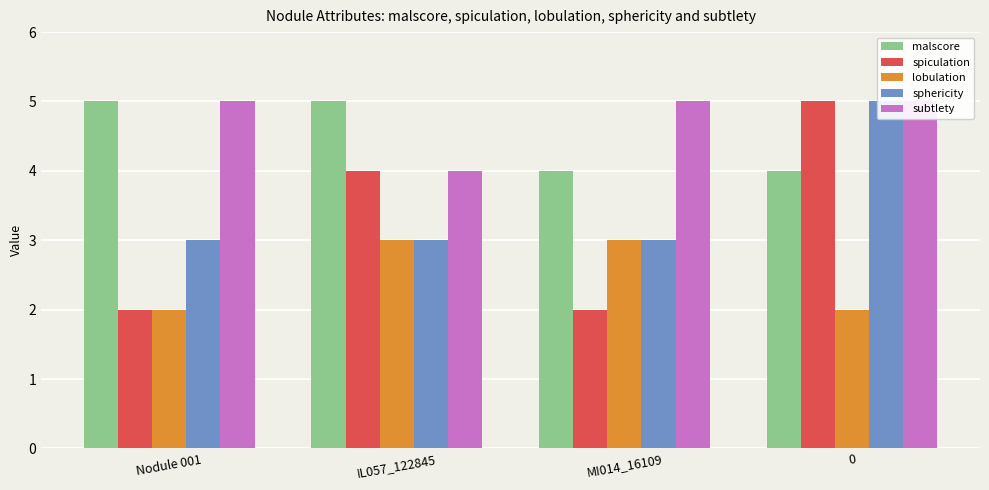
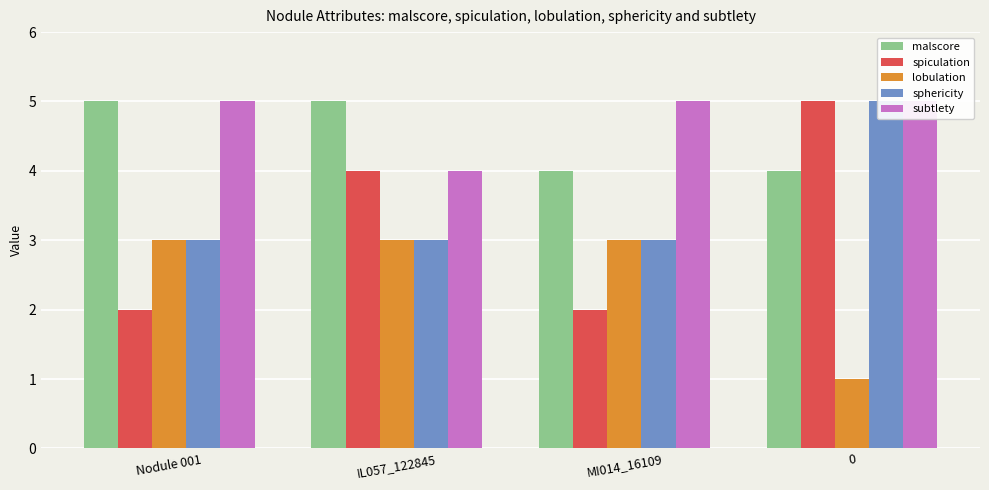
lobulation, Nodule 001: 2 -> 3
lobulation, 0: 2 -> 1
